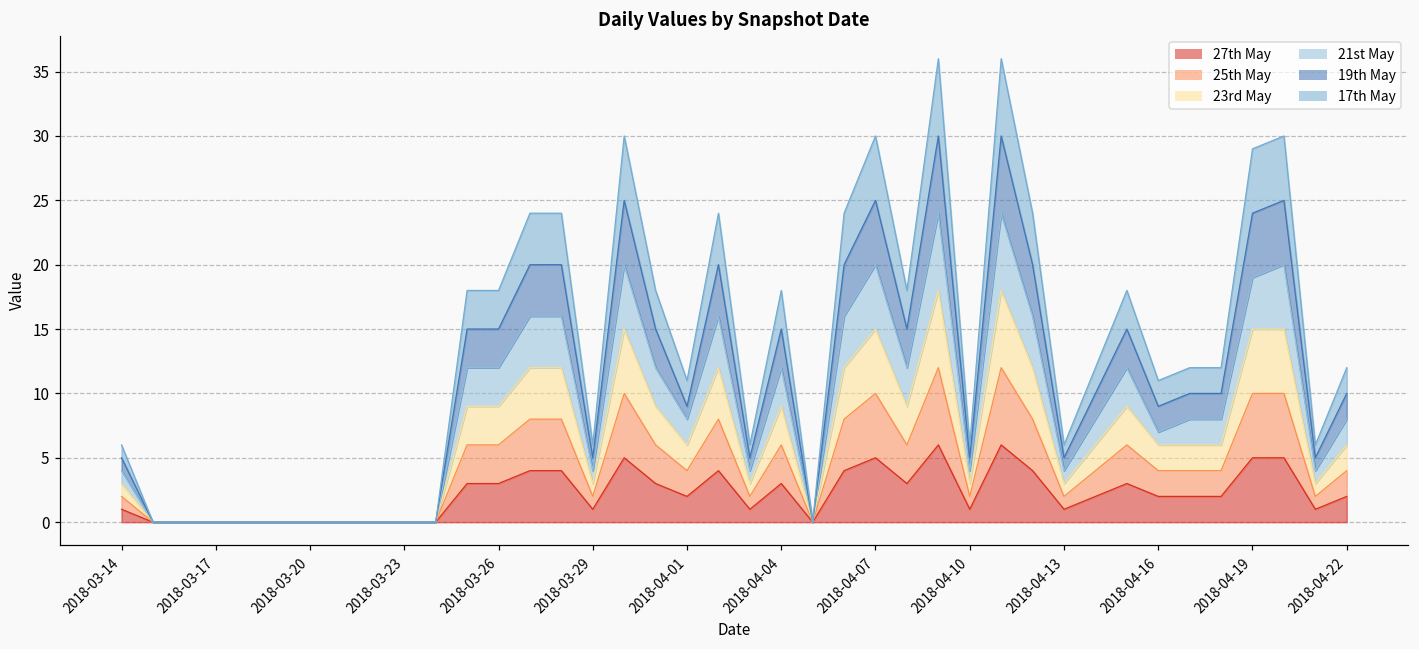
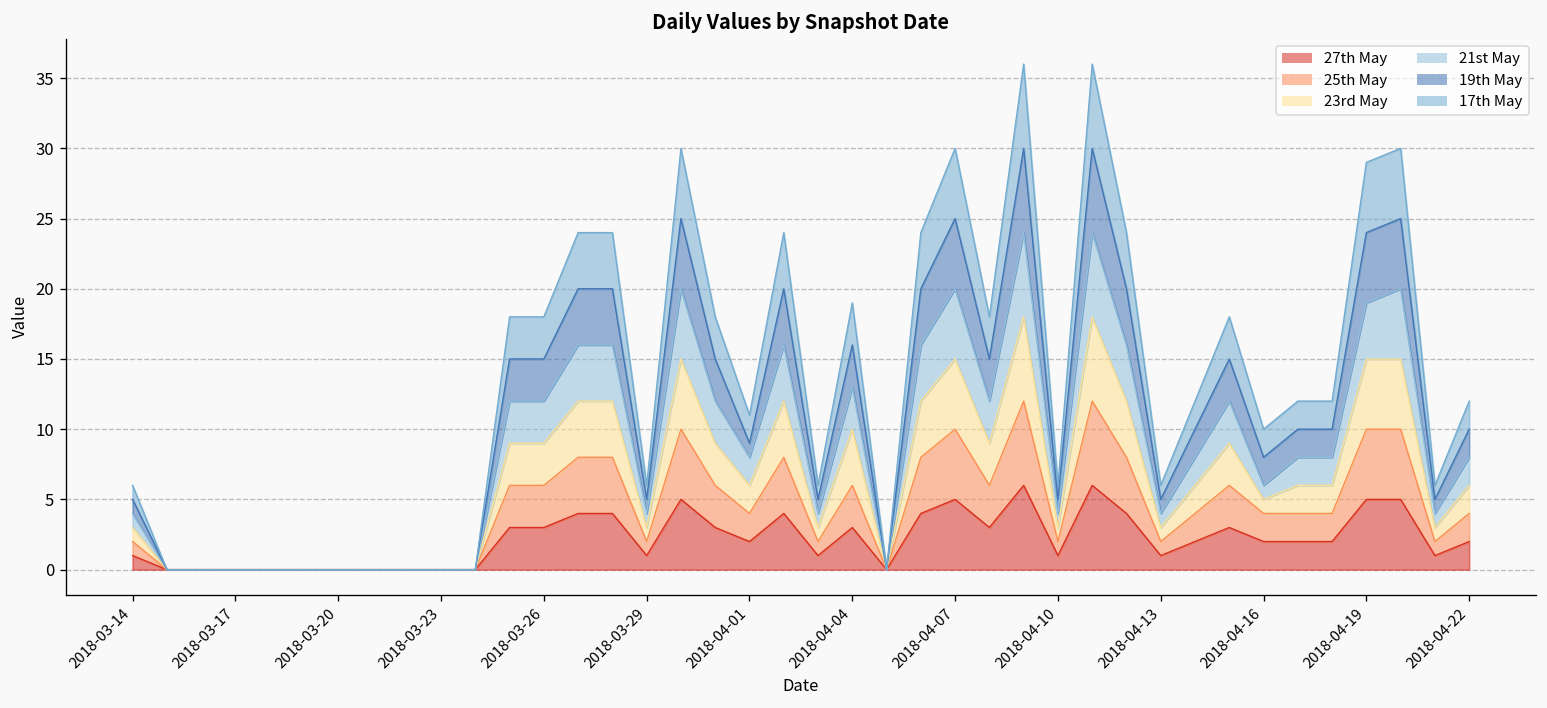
23rd May, 2018-04-04: 3 -> 4
23rd May, 2018-04-16: 2 -> 1
